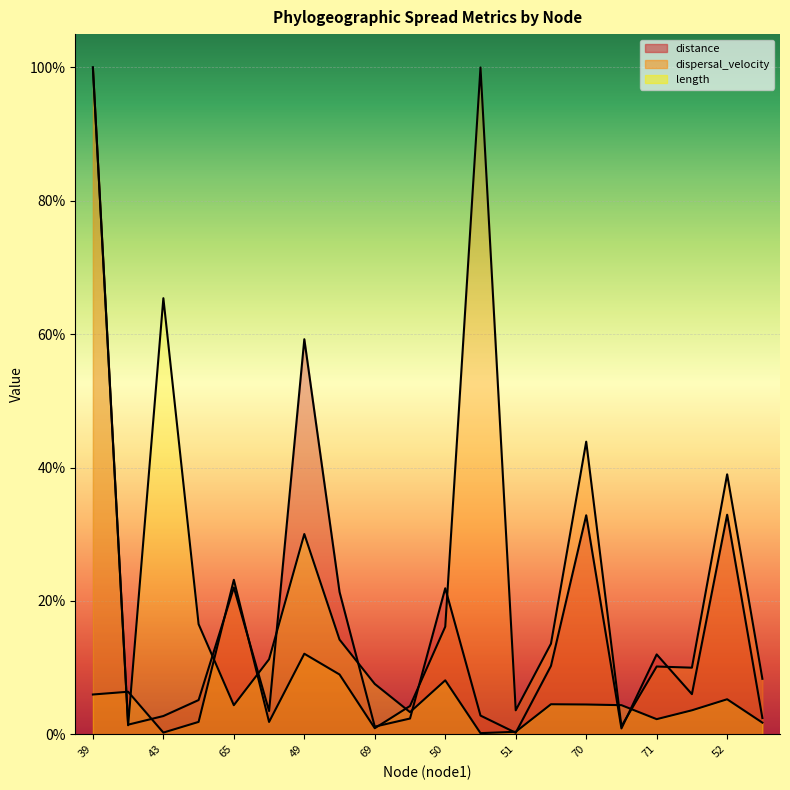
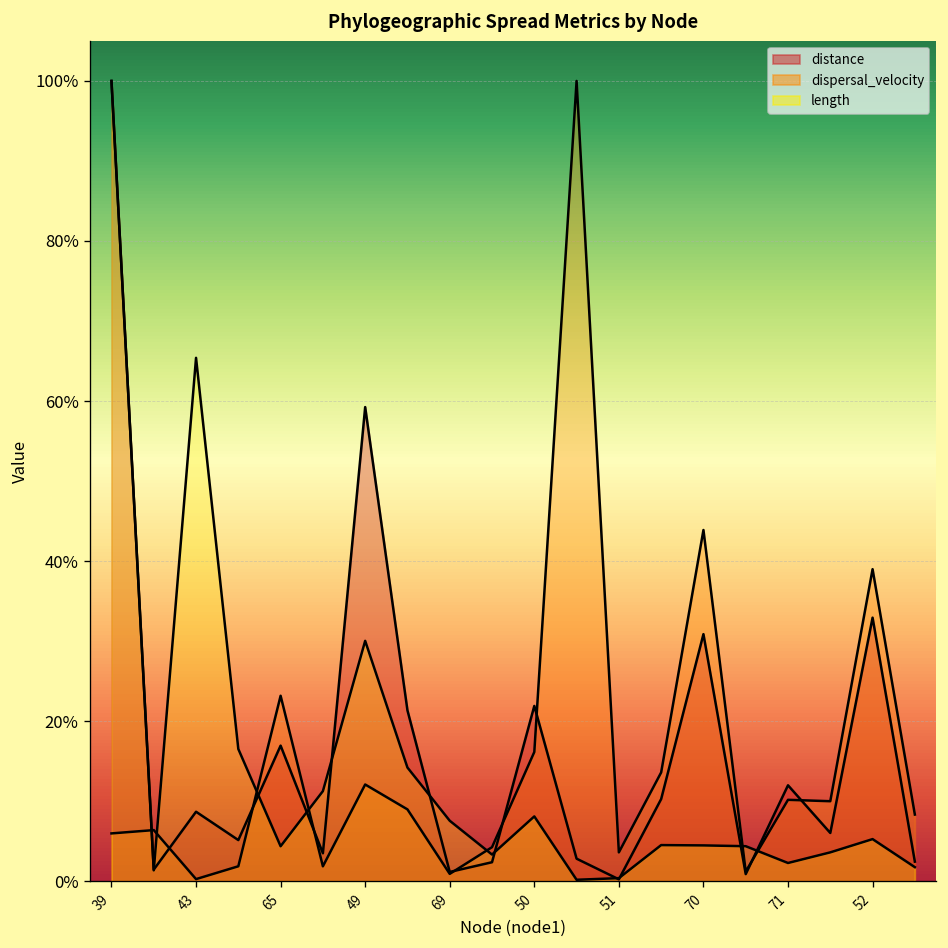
distance, 43: 3% -> 9%
distance, 65: 22% -> 17%
distance, 70: 33% -> 31%
